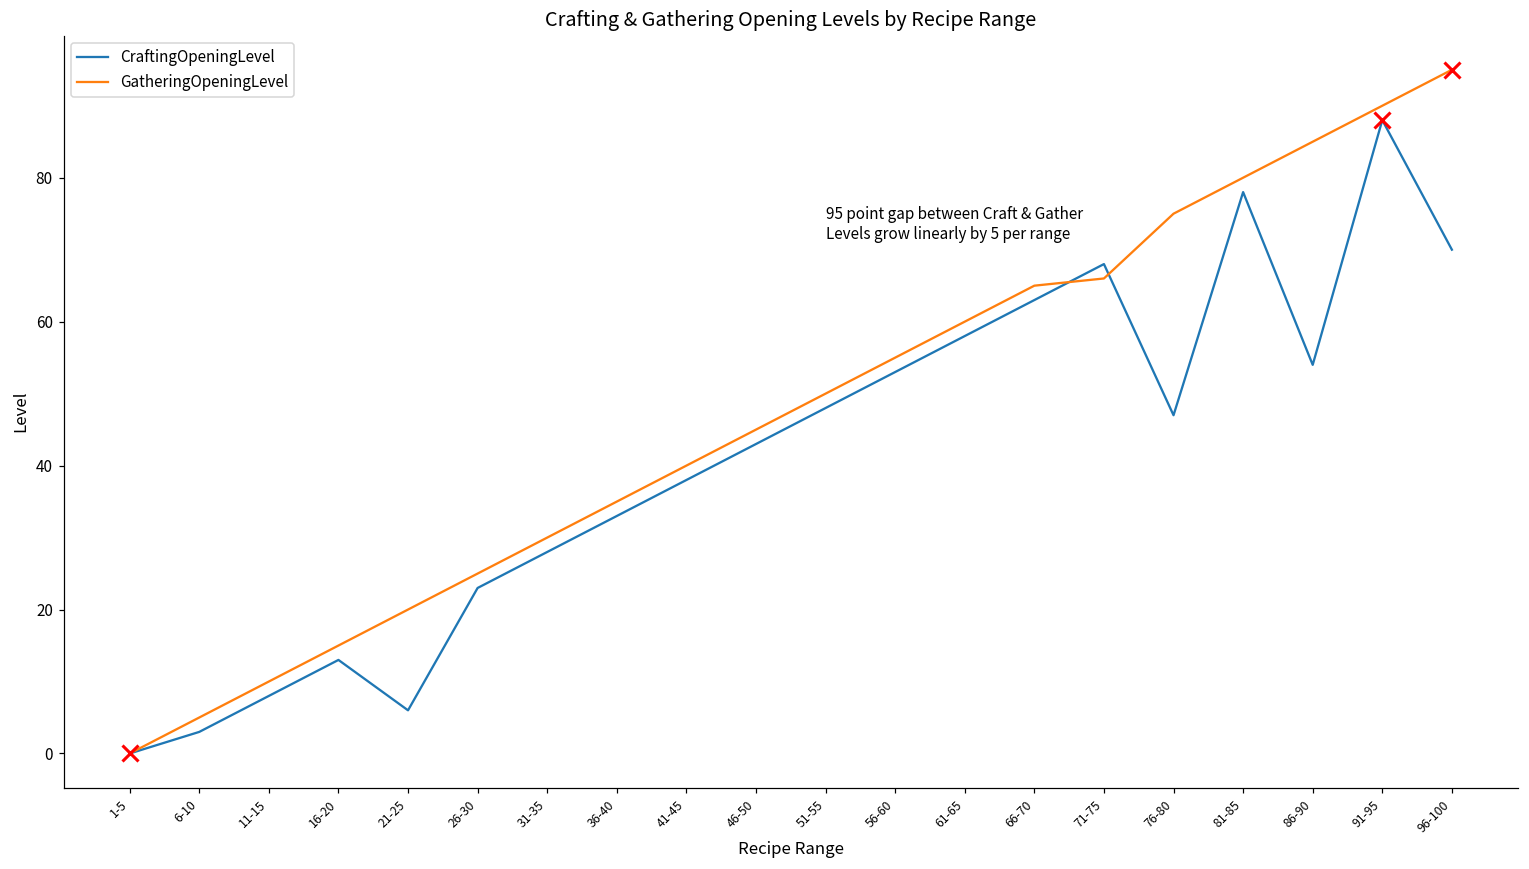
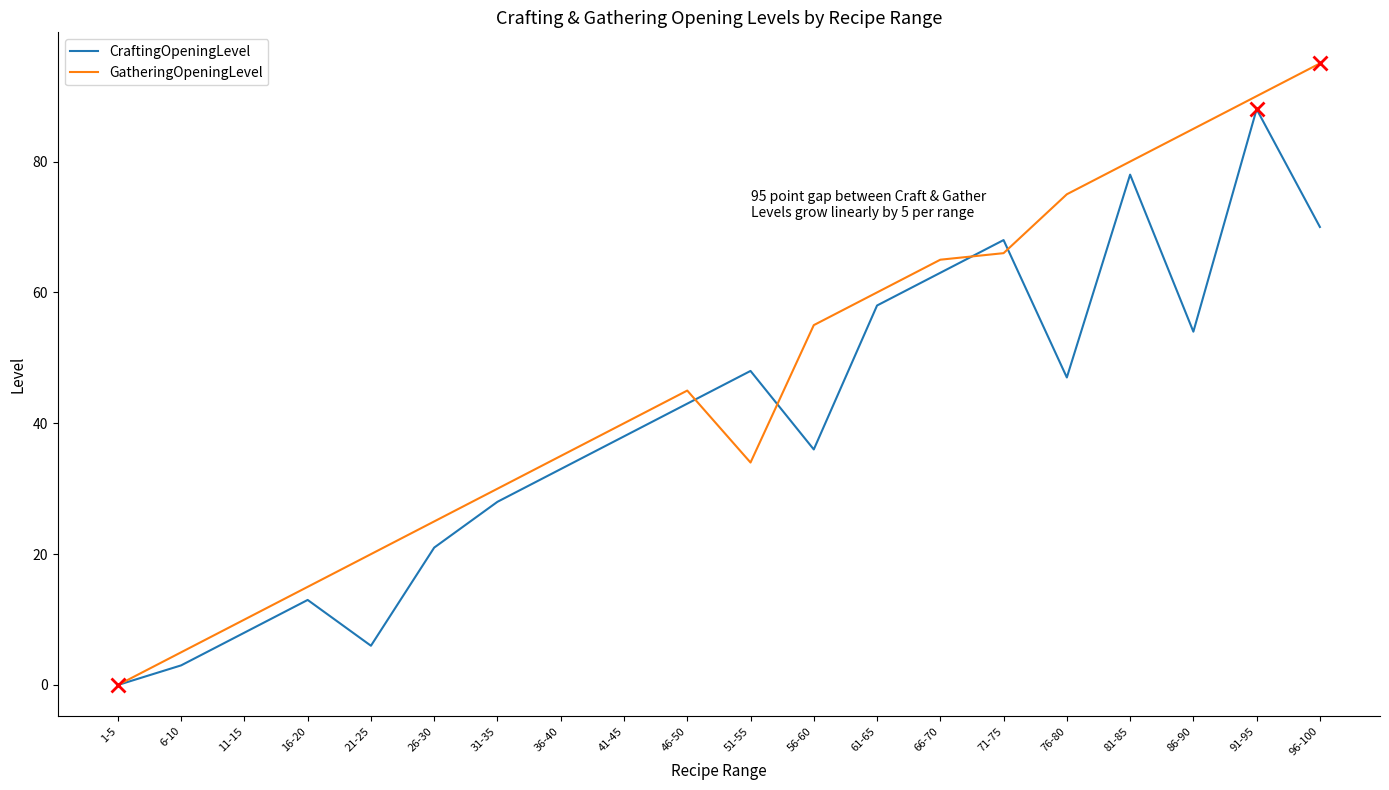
CraftingOpeningLevel, 26-30: 23 -> 21
GatheringOpeningLevel, 51-55: 50 -> 34
CraftingOpeningLevel, 56-60: 53 -> 36
